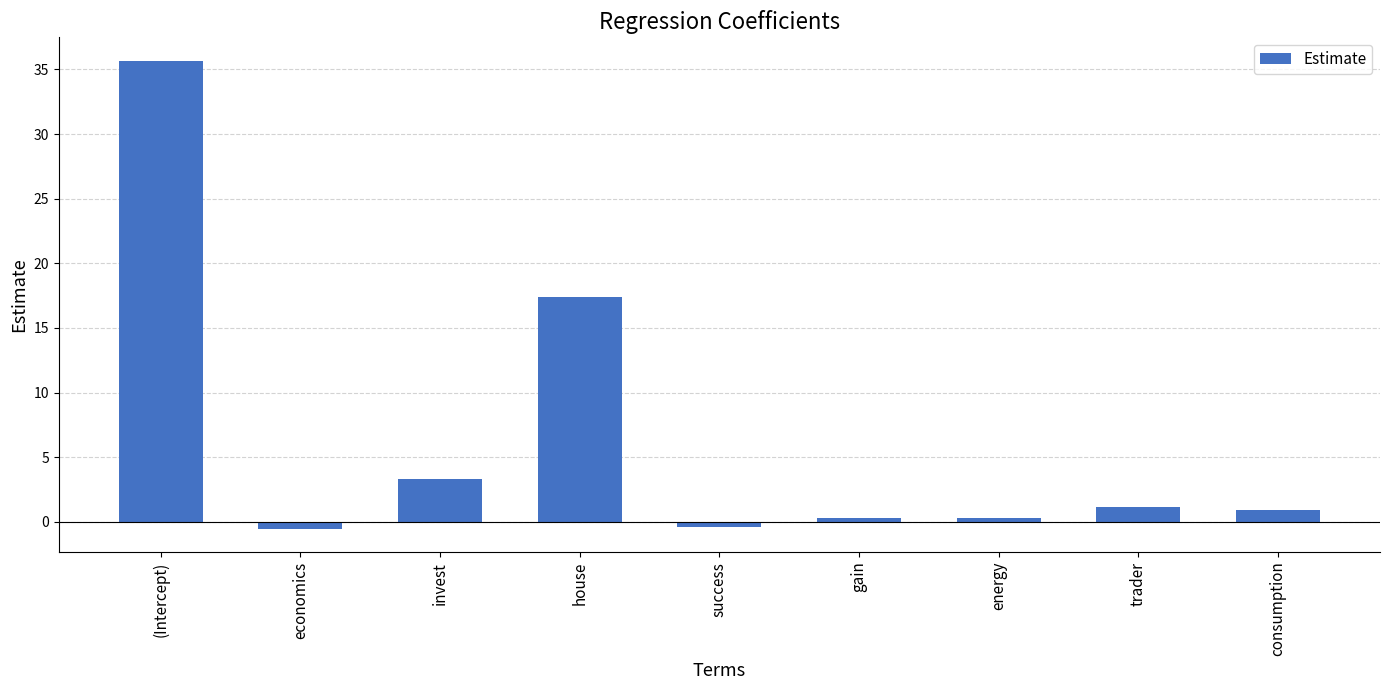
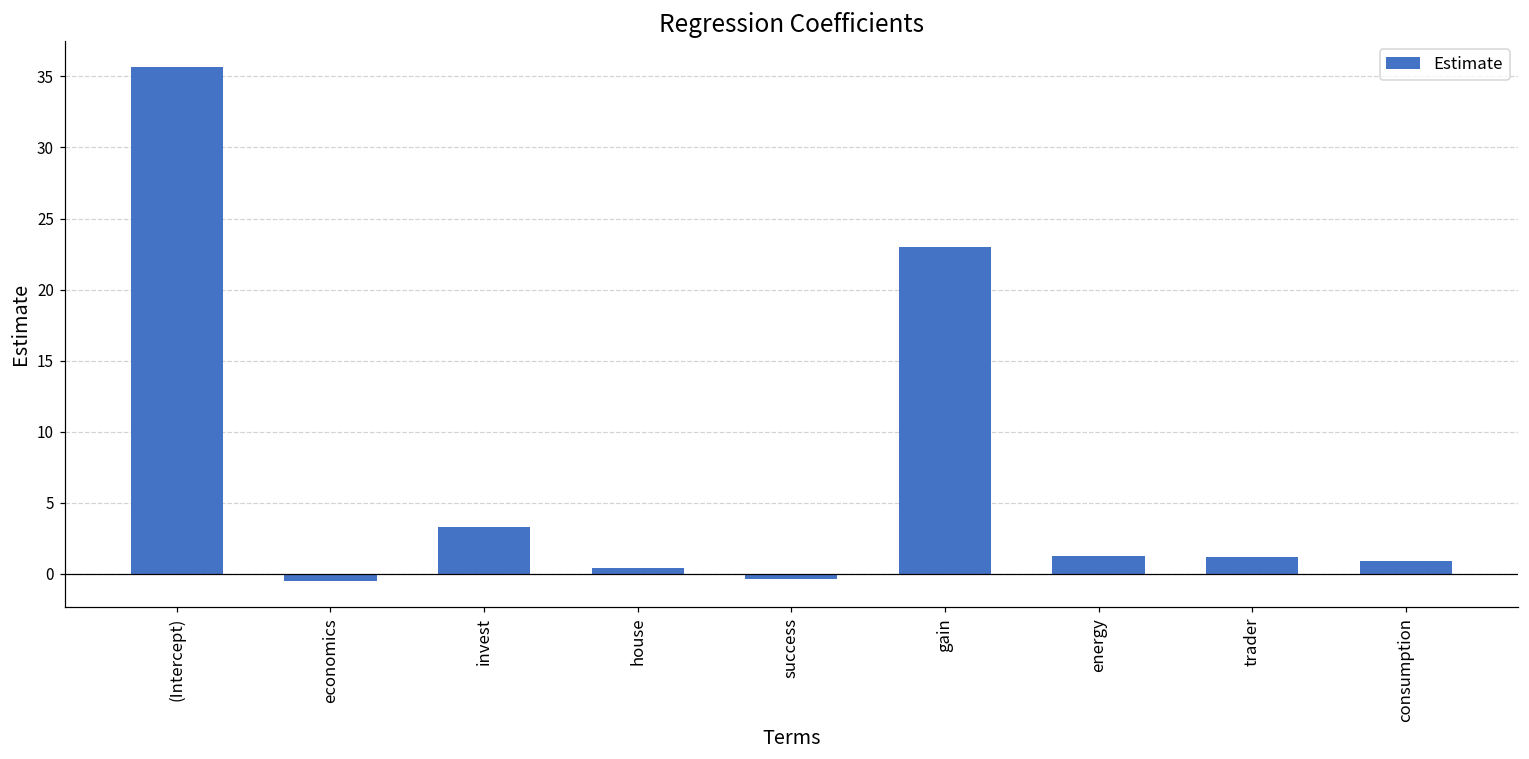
house: 17.4 -> 0.4
gain: 0.3 -> 23.0
energy: 0.3 -> 1.3
